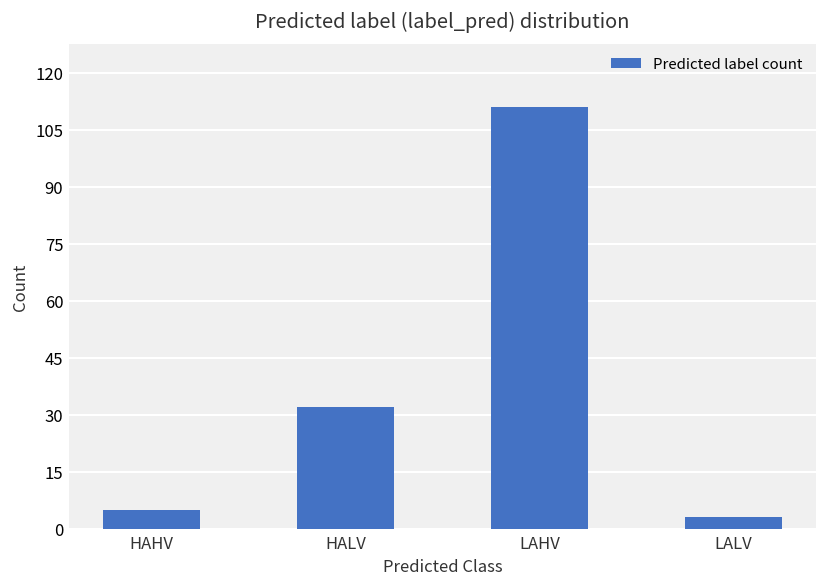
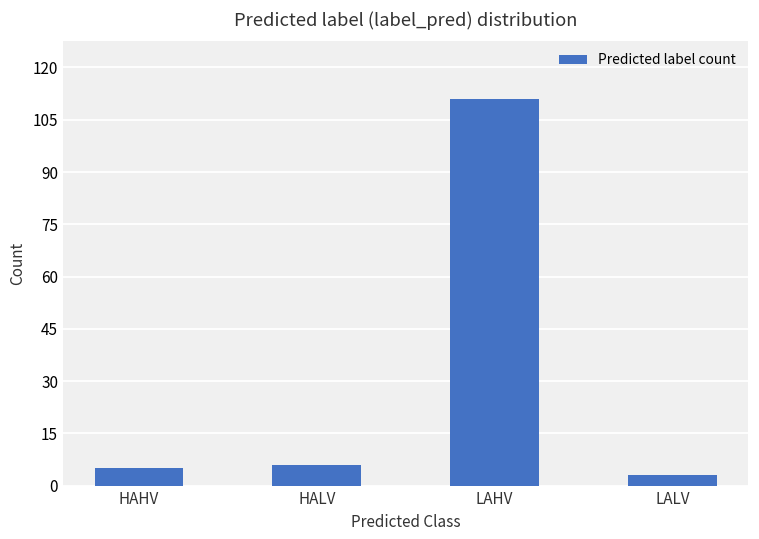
HALV: 32 -> 6
